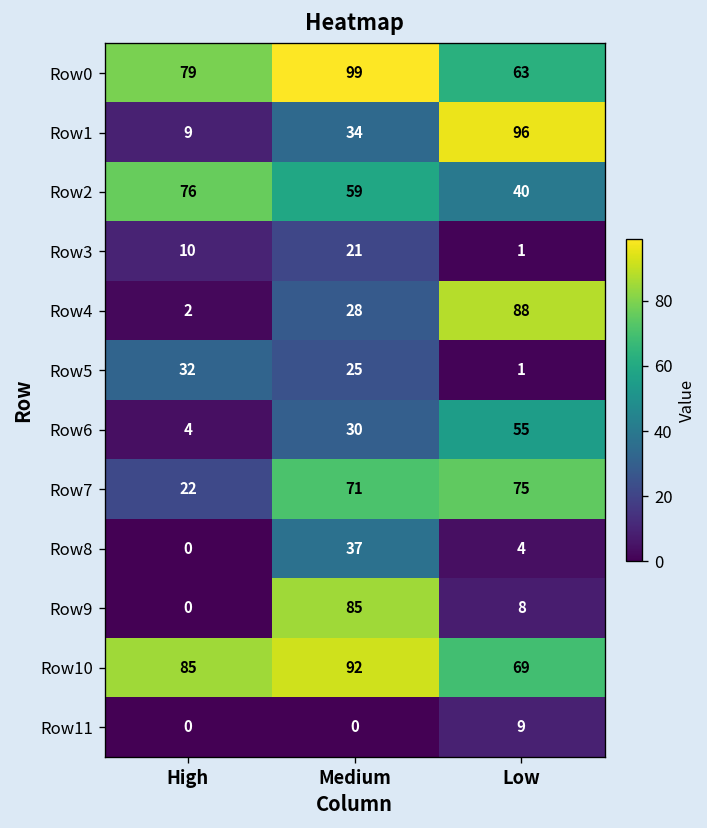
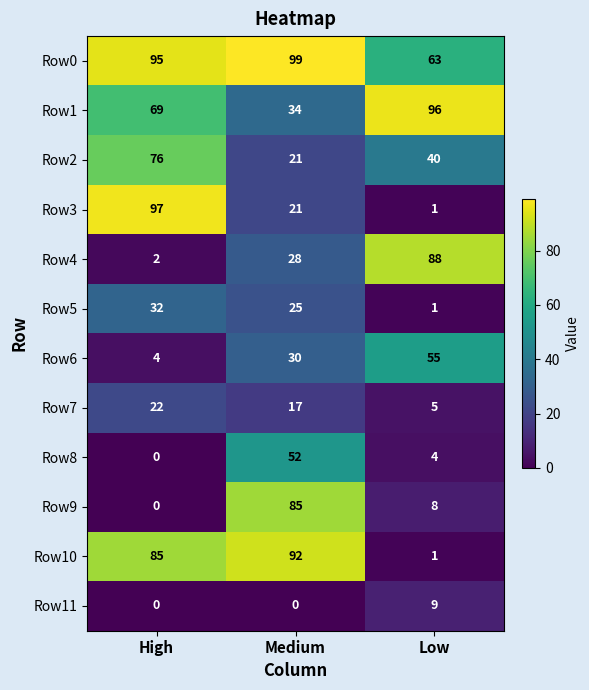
Row0, High: 79 -> 95
Row1, High: 9 -> 69
Row2, Medium: 59 -> 21
Row3, High: 10 -> 97
Row7, Medium: 71 -> 17
Row7, Low: 75 -> 5
Row8, Medium: 37 -> 52
Row10, Low: 69 -> 1
